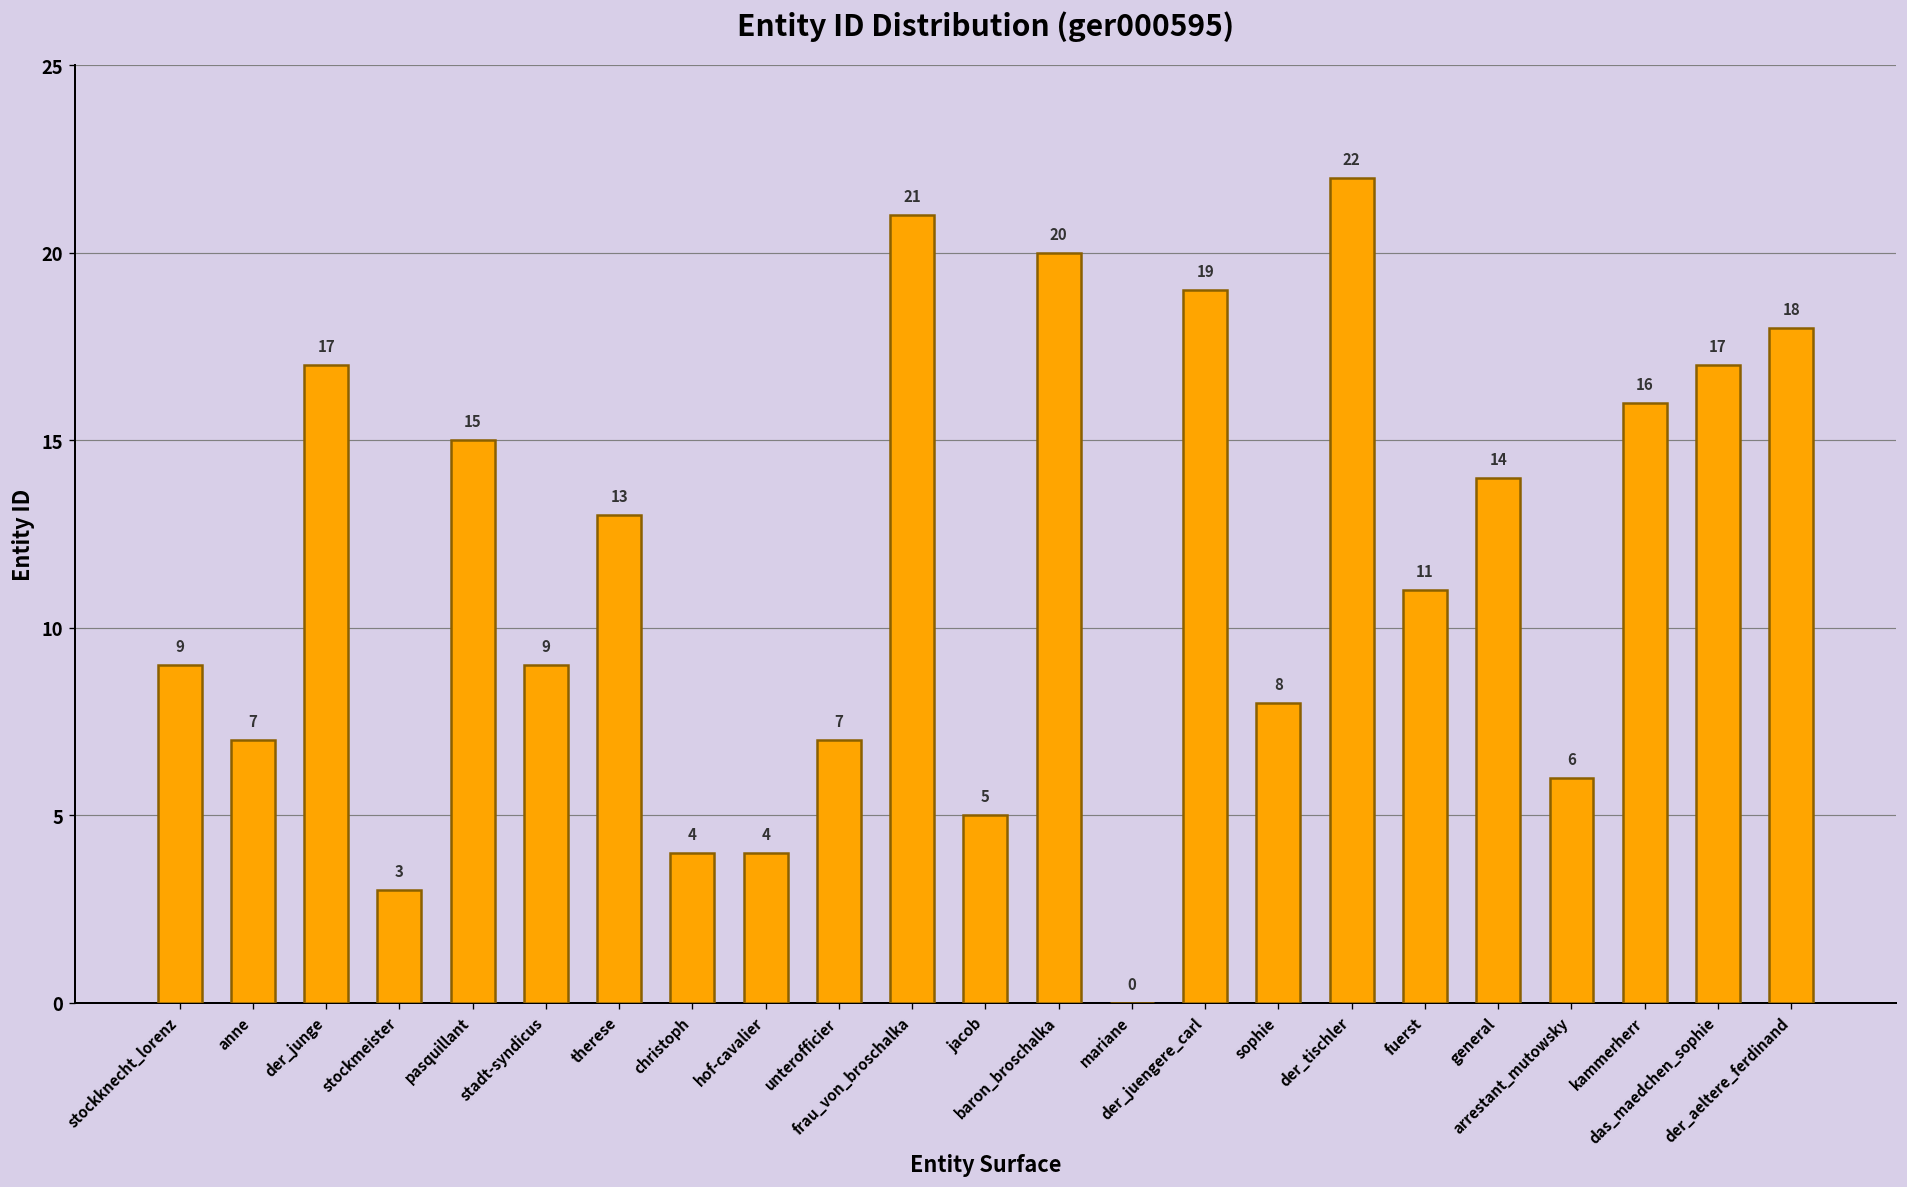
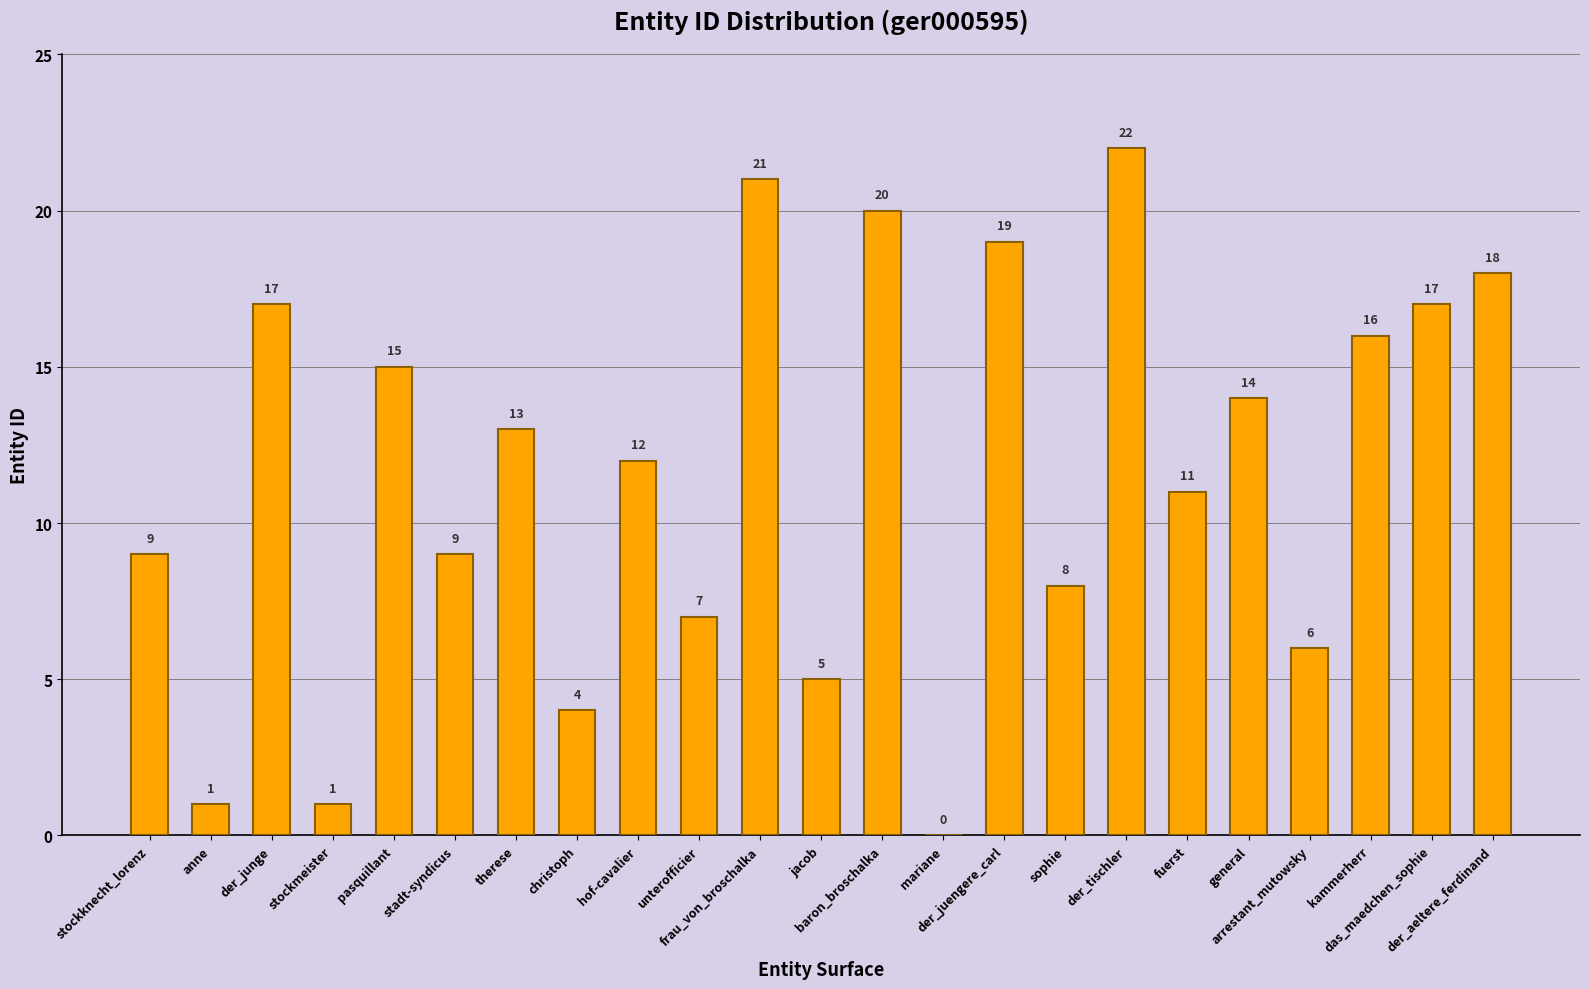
anne: 7 -> 1
stockmeister: 3 -> 1
hof-cavalier: 4 -> 12
